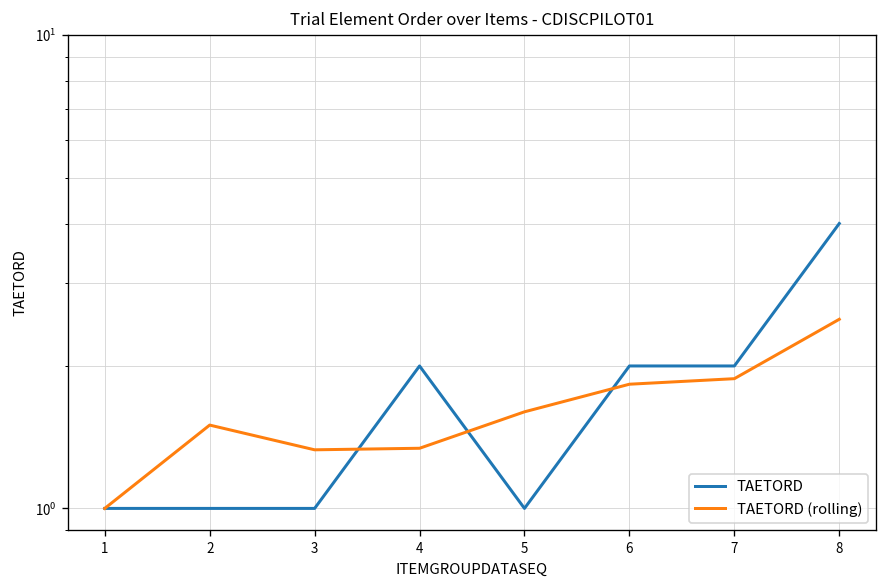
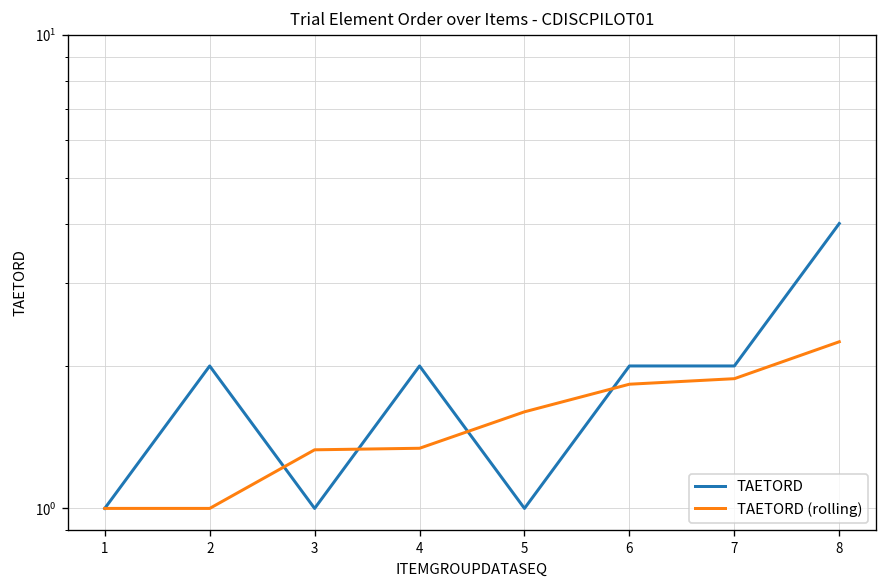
TAETORD, 2: 1 -> 2
TAETORD (rolling), 2: 1.5 -> 1.0
TAETORD (rolling), 8: 2.5 -> 2.3
